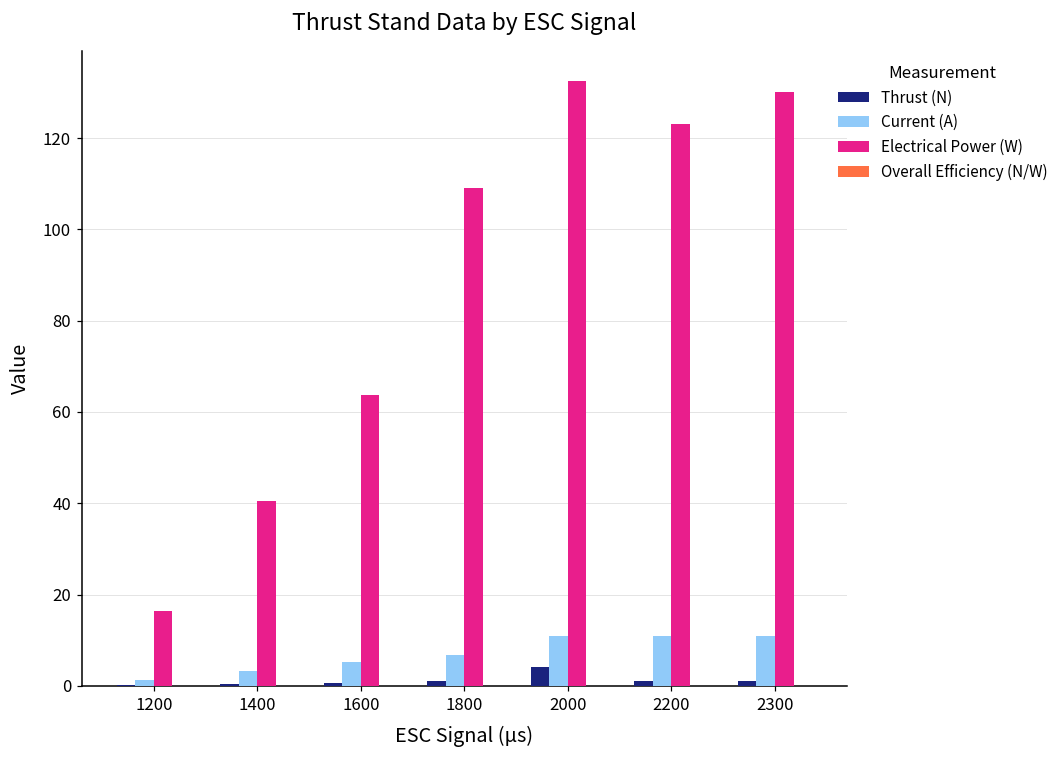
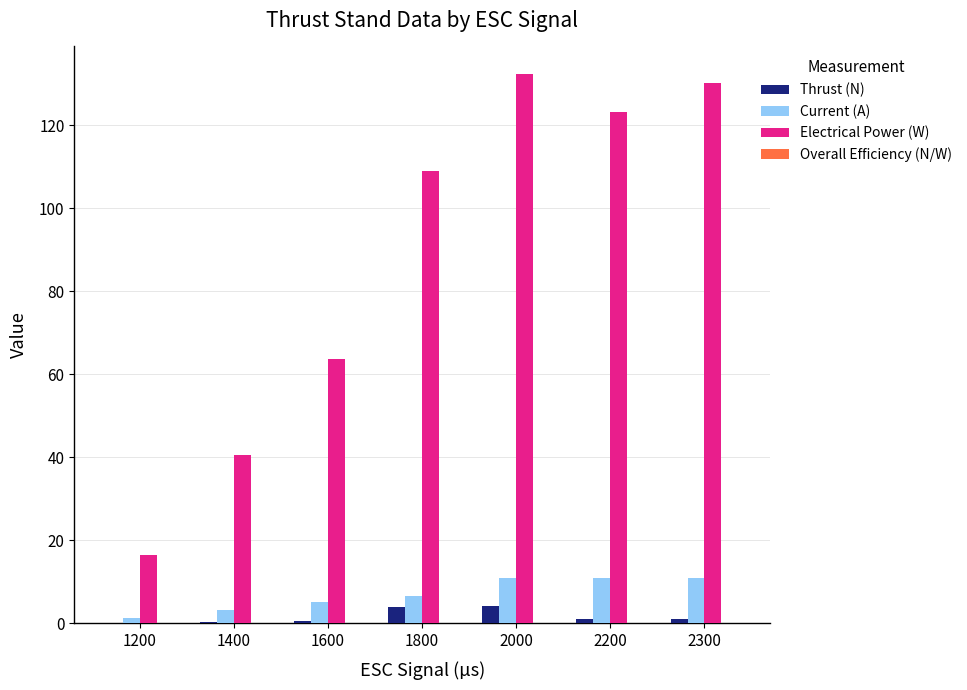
Thrust (N), 1800: 1 -> 4
